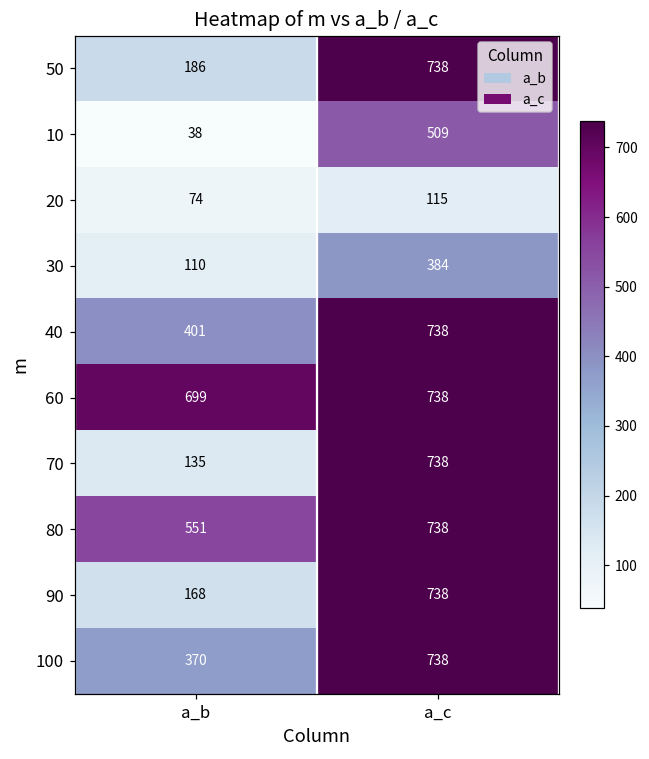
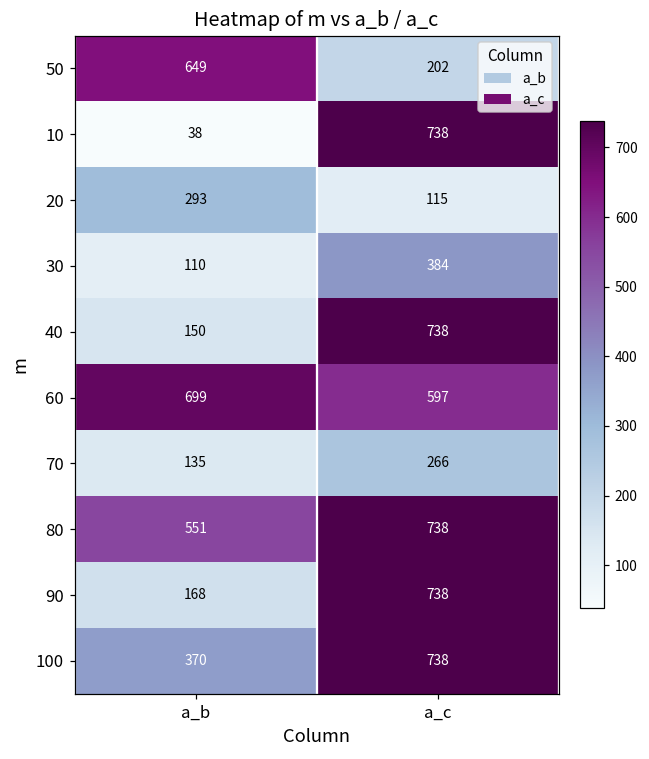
50, a_b: 186 -> 649
50, a_c: 738 -> 202
10, a_c: 509 -> 738
20, a_b: 74 -> 293
40, a_b: 401 -> 150
60, a_c: 738 -> 597
70, a_c: 738 -> 266
